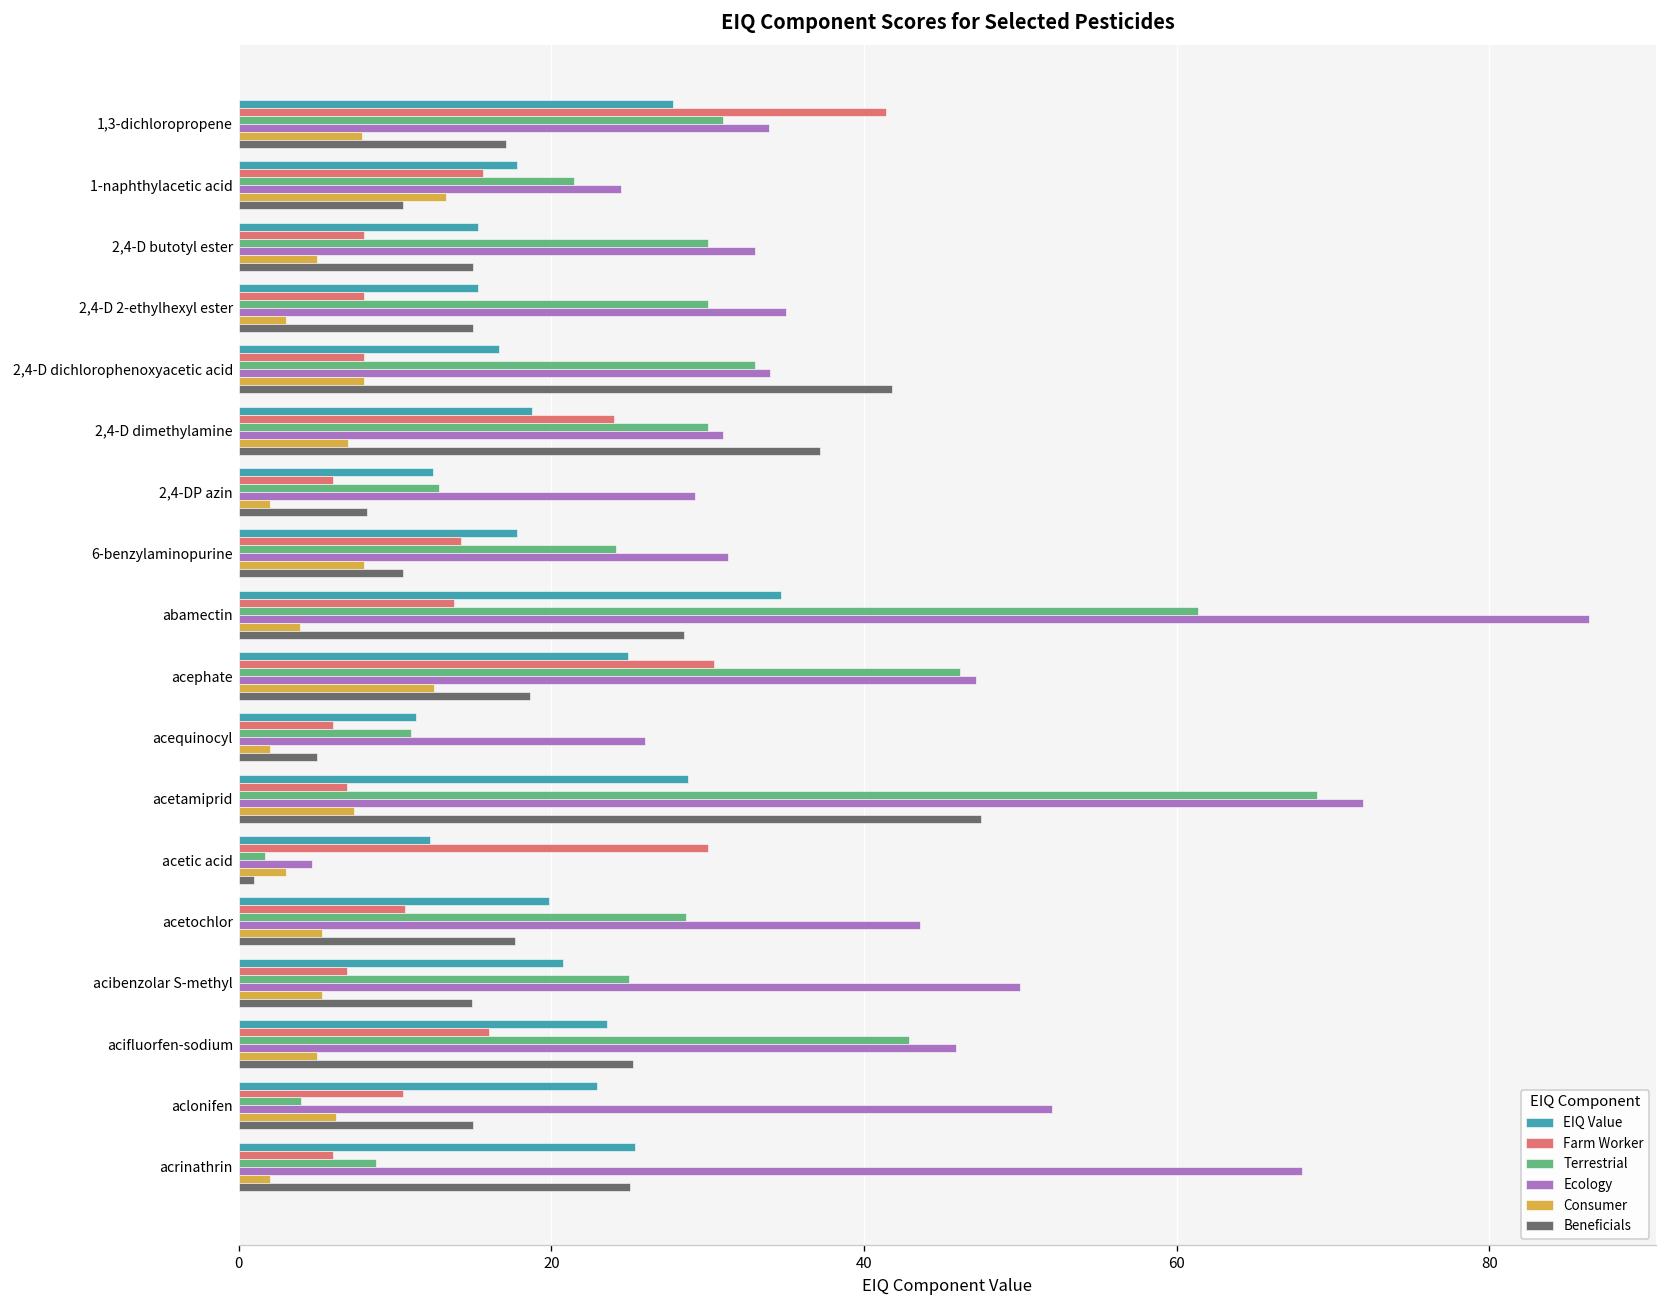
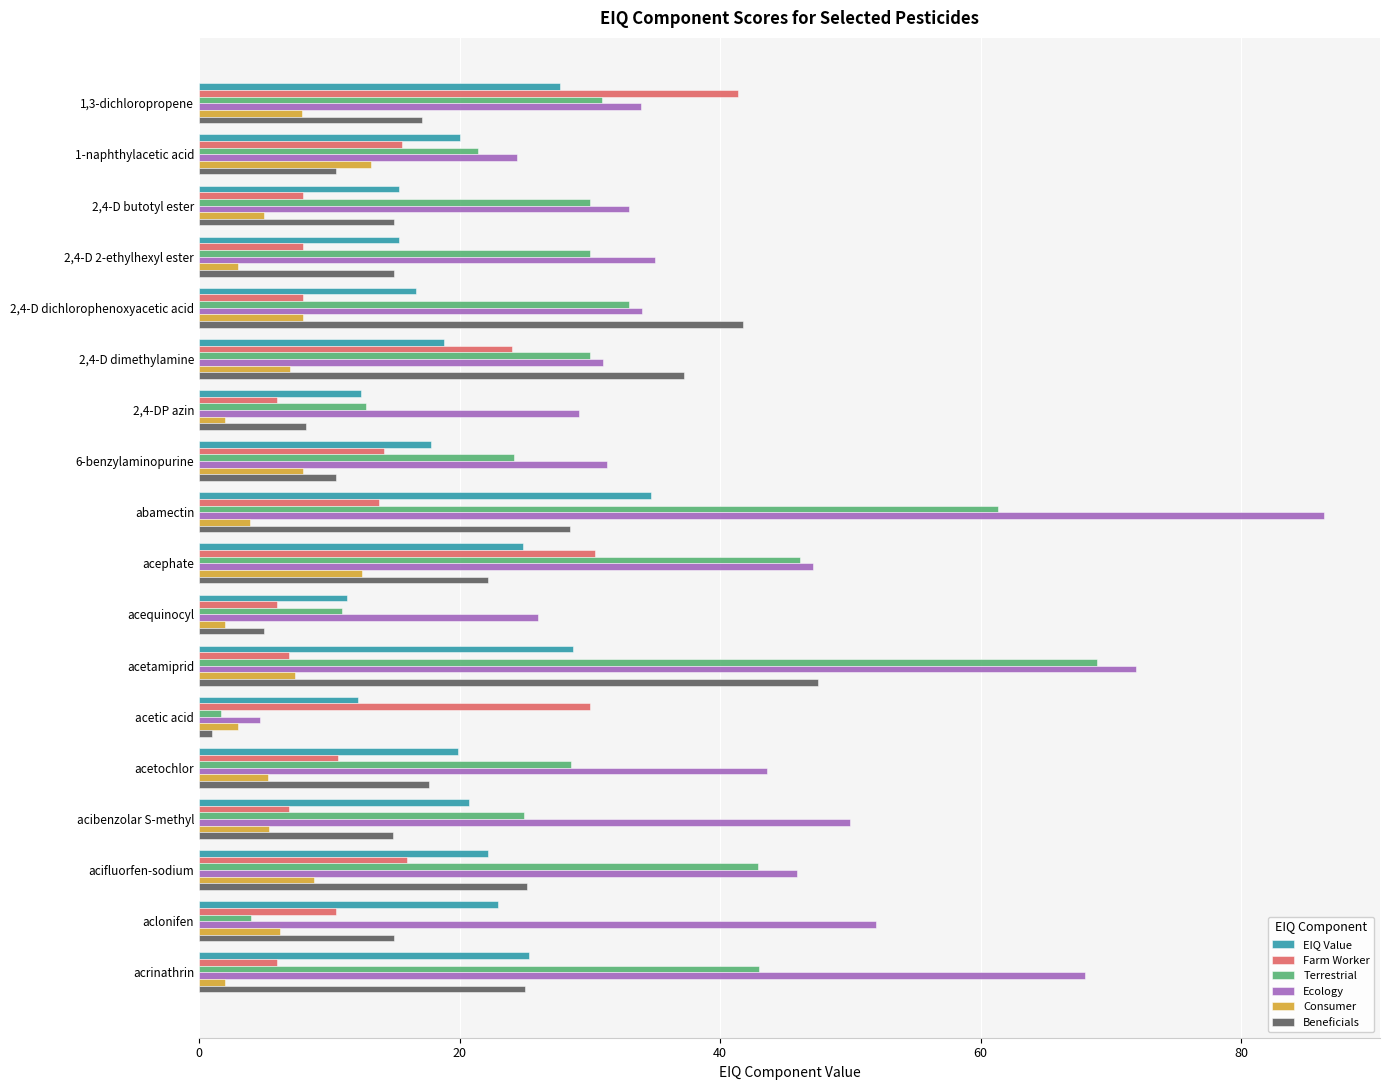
EIQ Value, 1-naphthylacetic acid: 17.8 -> 20.0
Beneficials, acephate: 18.6 -> 22.2
EIQ Value, acifluorfen-sodium: 23.6 -> 22.2
Consumer, acifluorfen-sodium: 5.0 -> 8.8
Terrestrial, acrinathrin: 8.8 -> 43.0
